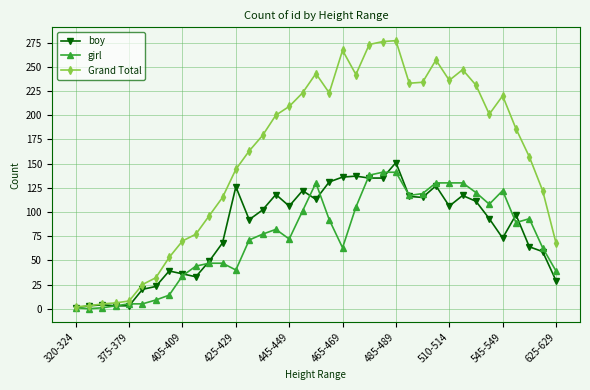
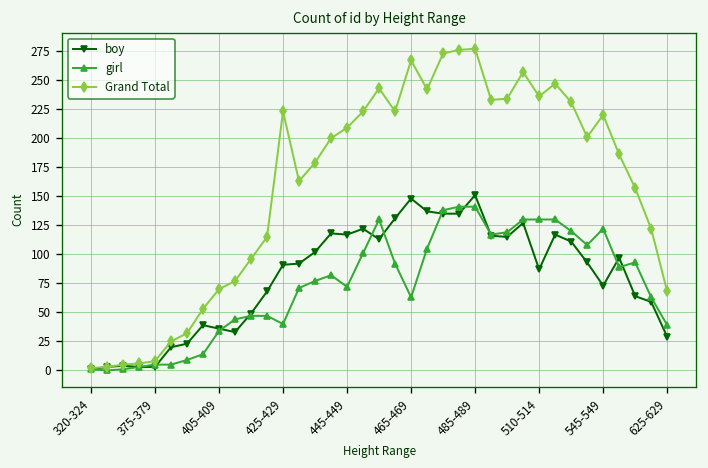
boy, 425-429: 130 -> 90
Grand Total, 425-429: 140 -> 220
boy, 445-449: 110 -> 120
boy, 465-469: 140 -> 150
boy, 510-514: 110 -> 90
